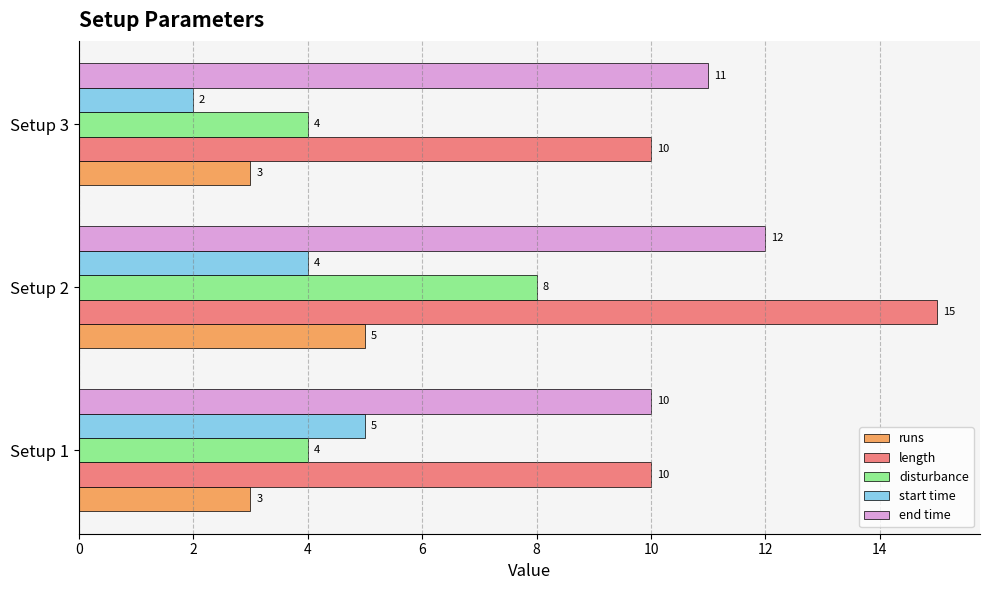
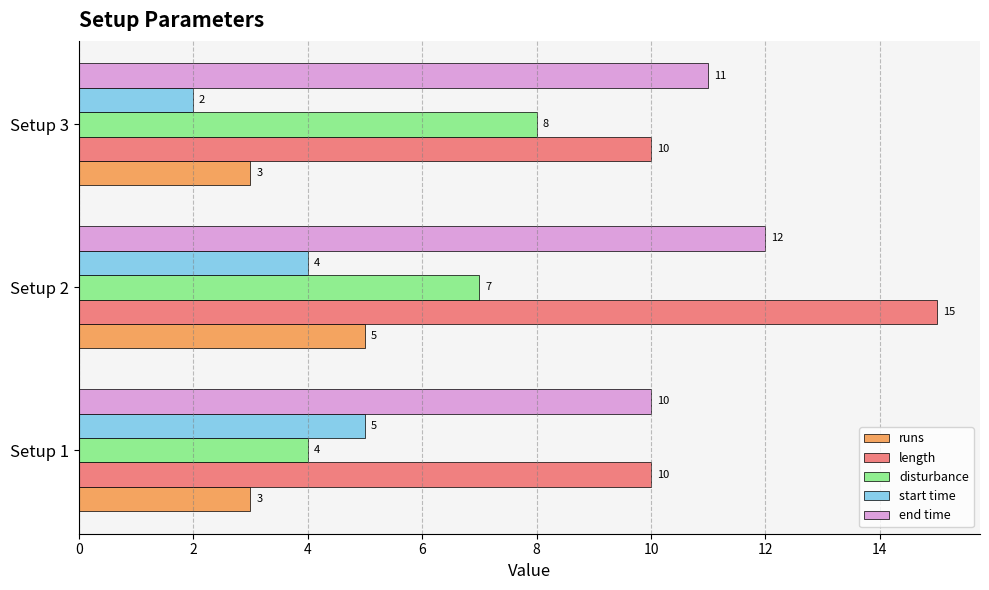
disturbance, Setup 3: 4 -> 8
disturbance, Setup 2: 8 -> 7
